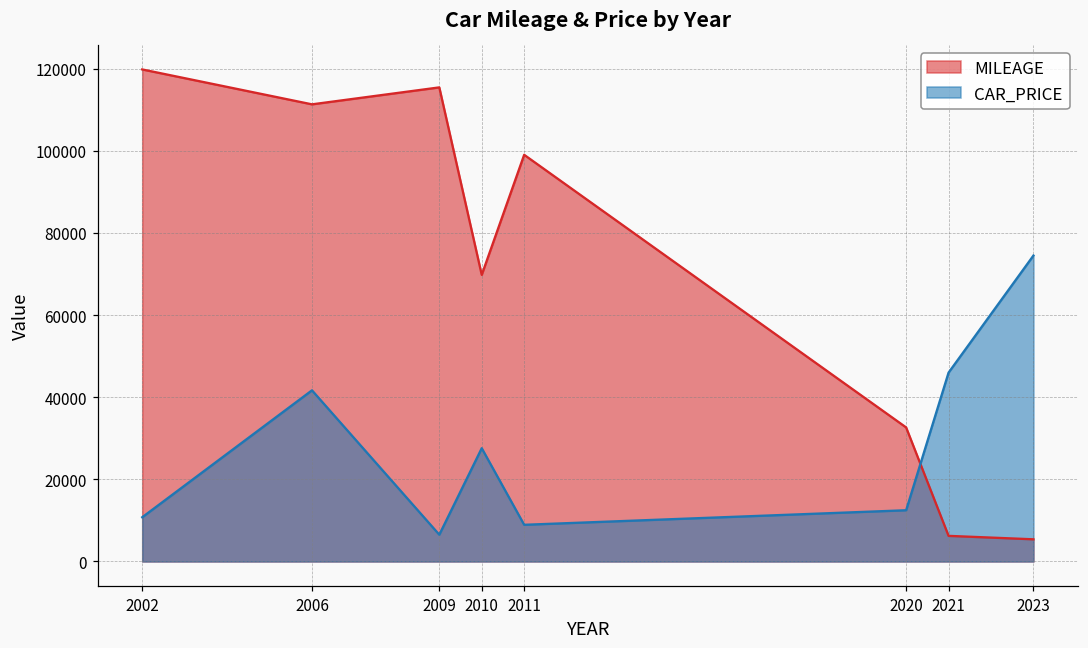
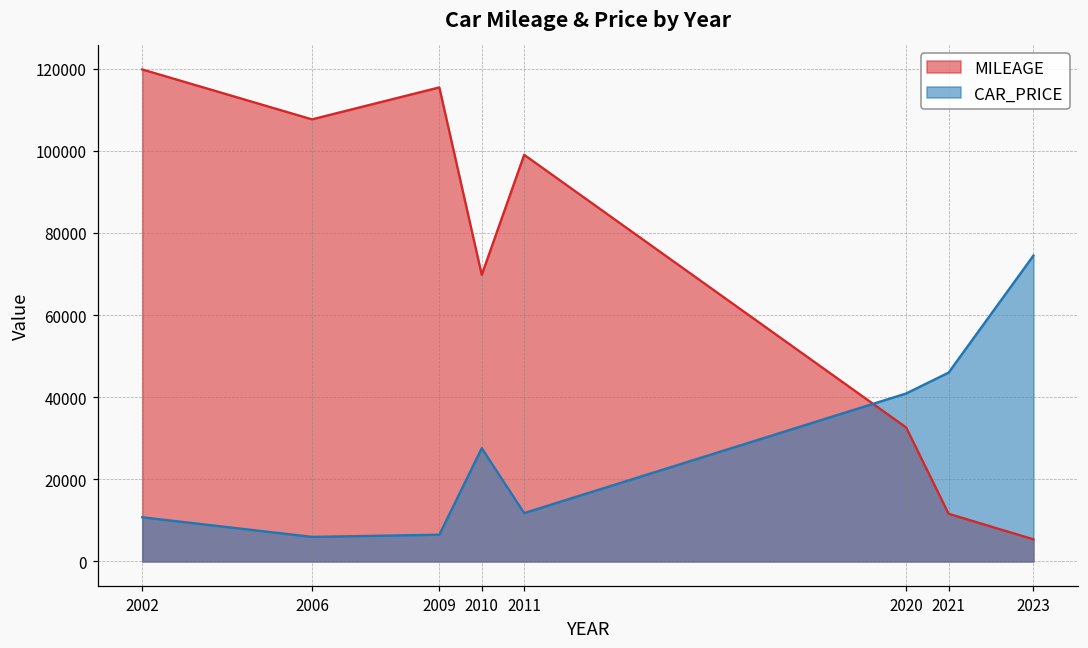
MILEAGE, 2006: 111000 -> 108000
CAR_PRICE, 2006: 42000 -> 6000
CAR_PRICE, 2011: 9000 -> 12000
CAR_PRICE, 2020: 12000 -> 41000
MILEAGE, 2021: 6000 -> 12000
